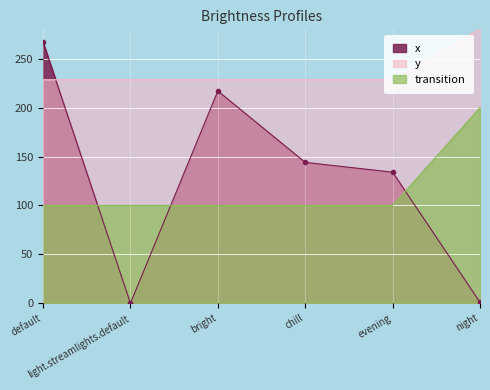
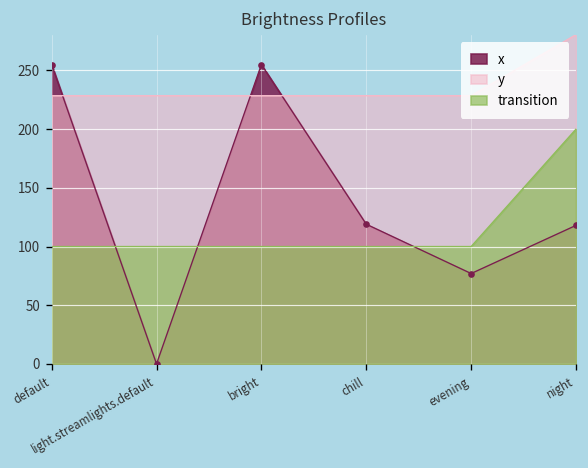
x, default: 270 -> 260
x, bright: 220 -> 260
x, chill: 140 -> 120
x, evening: 130 -> 80
x, night: 0 -> 120
